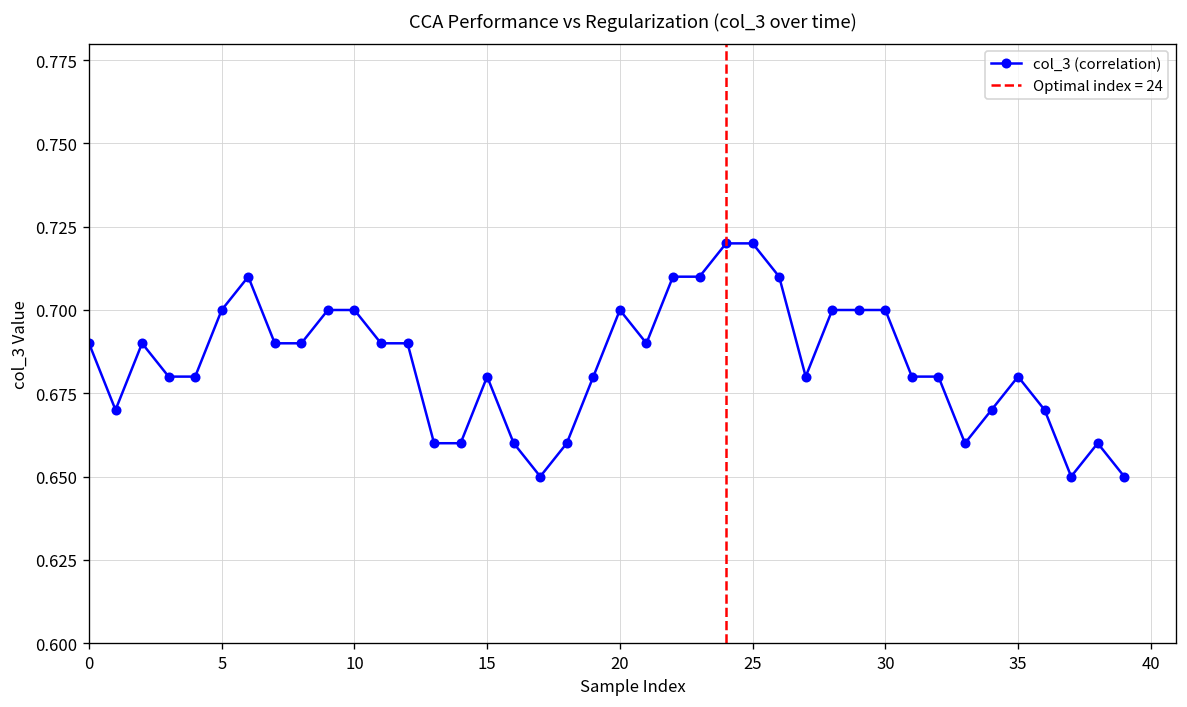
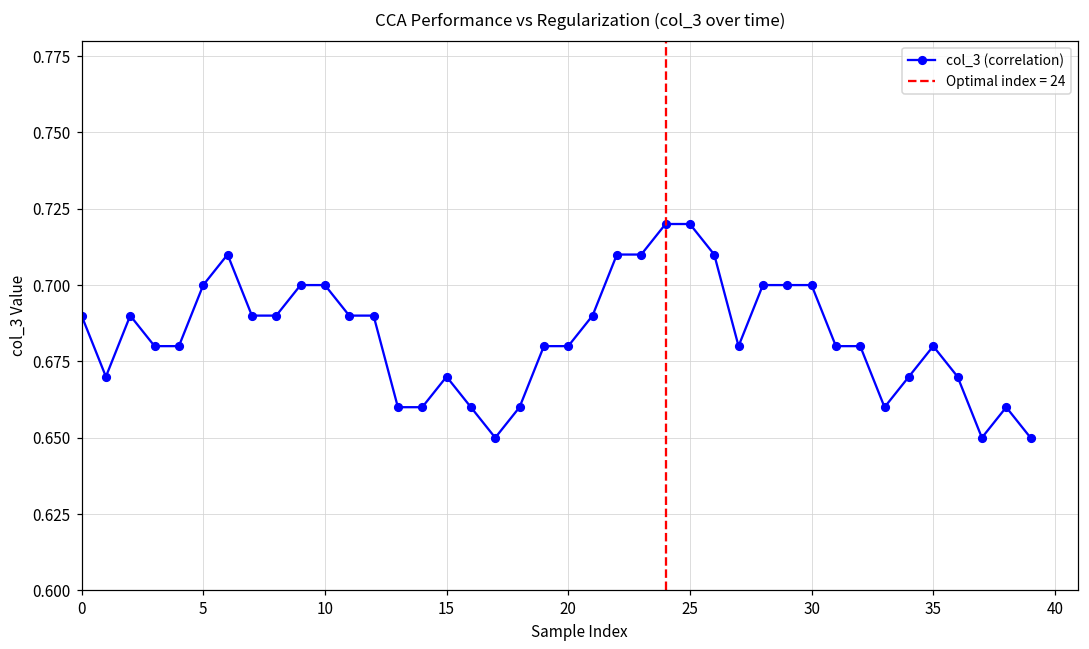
15: 0.68 -> 0.67
20: 0.70 -> 0.68
